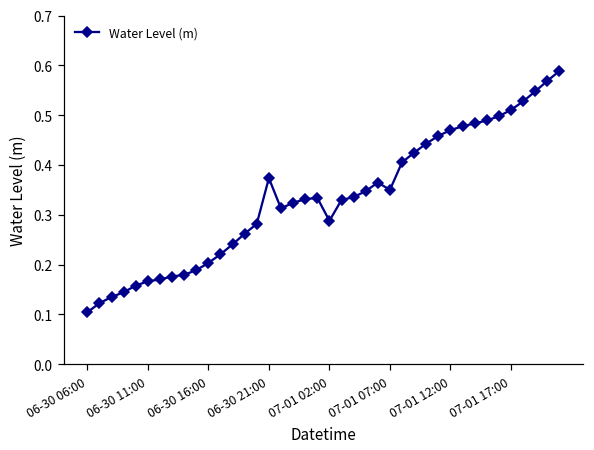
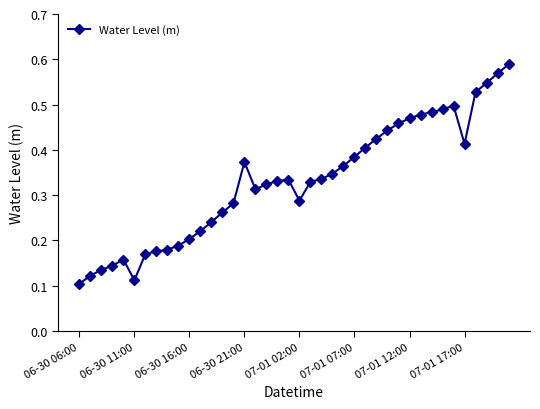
06-30 11:00: 0.17 -> 0.11
07-01 07:00: 0.35 -> 0.38
07-01 17:00: 0.51 -> 0.41
